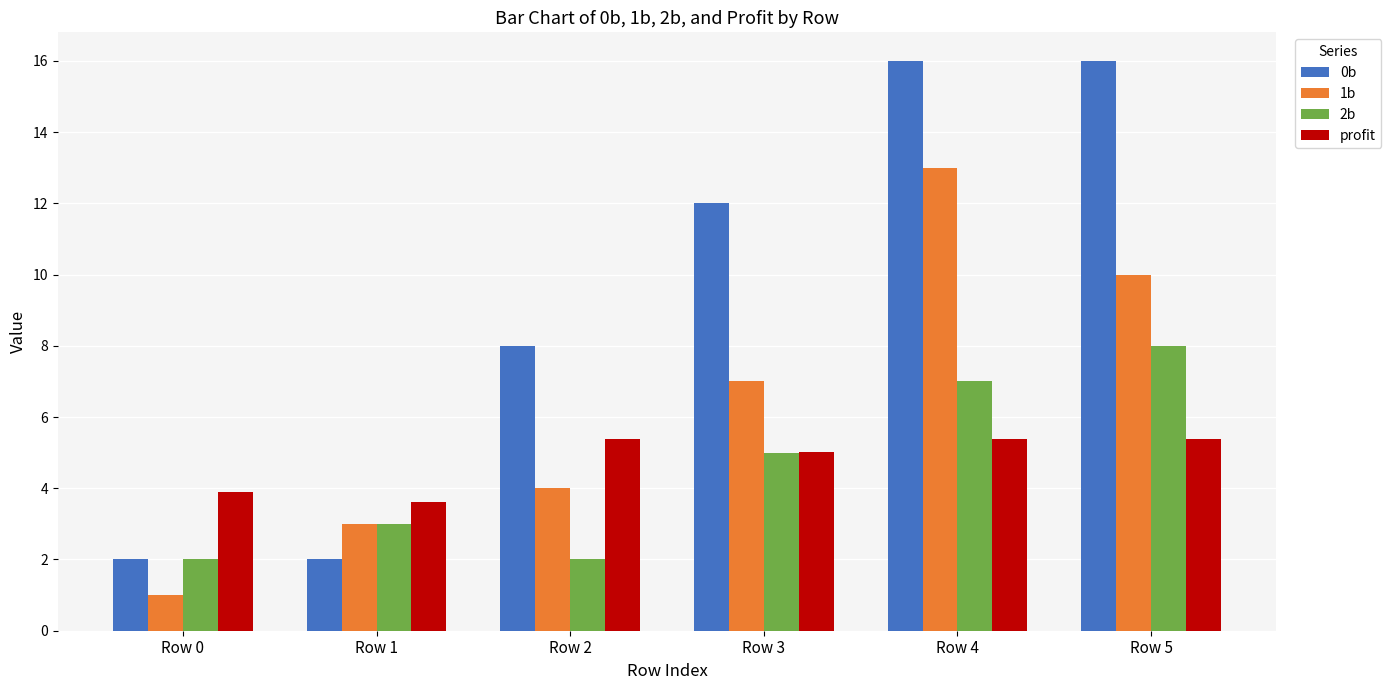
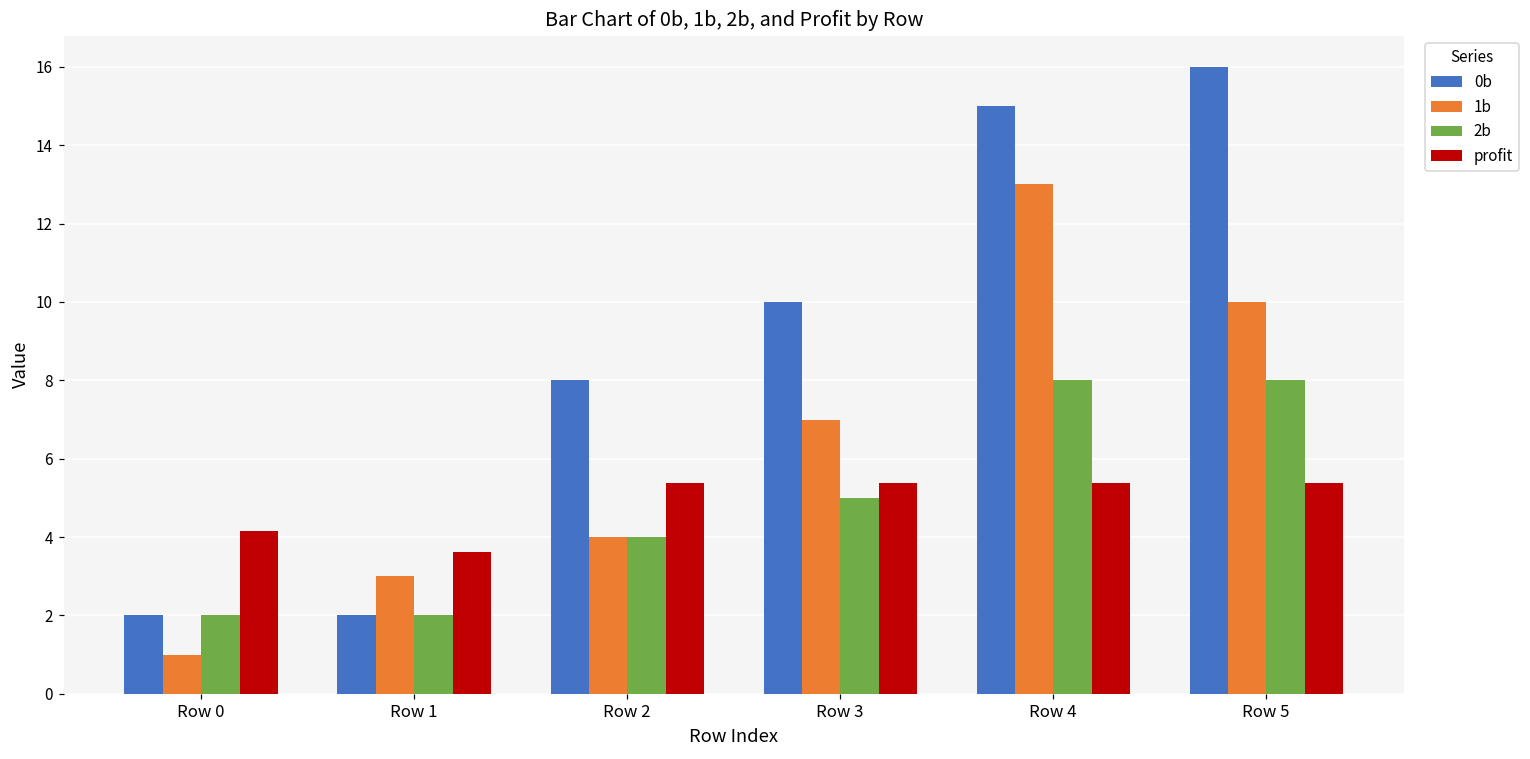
profit, Row 0: 3.9 -> 4.2
2b, Row 1: 3 -> 2
2b, Row 2: 2 -> 4
0b, Row 3: 12 -> 10
profit, Row 3: 5.0 -> 5.4
0b, Row 4: 16 -> 15
2b, Row 4: 7 -> 8
